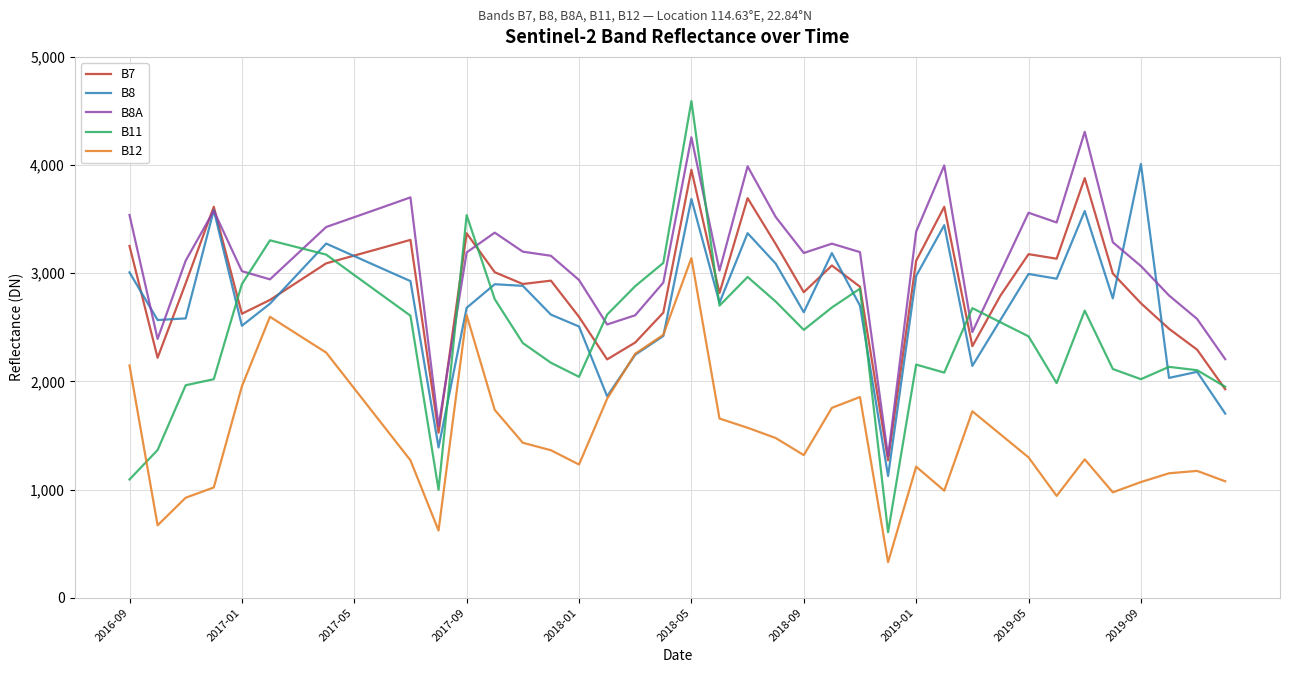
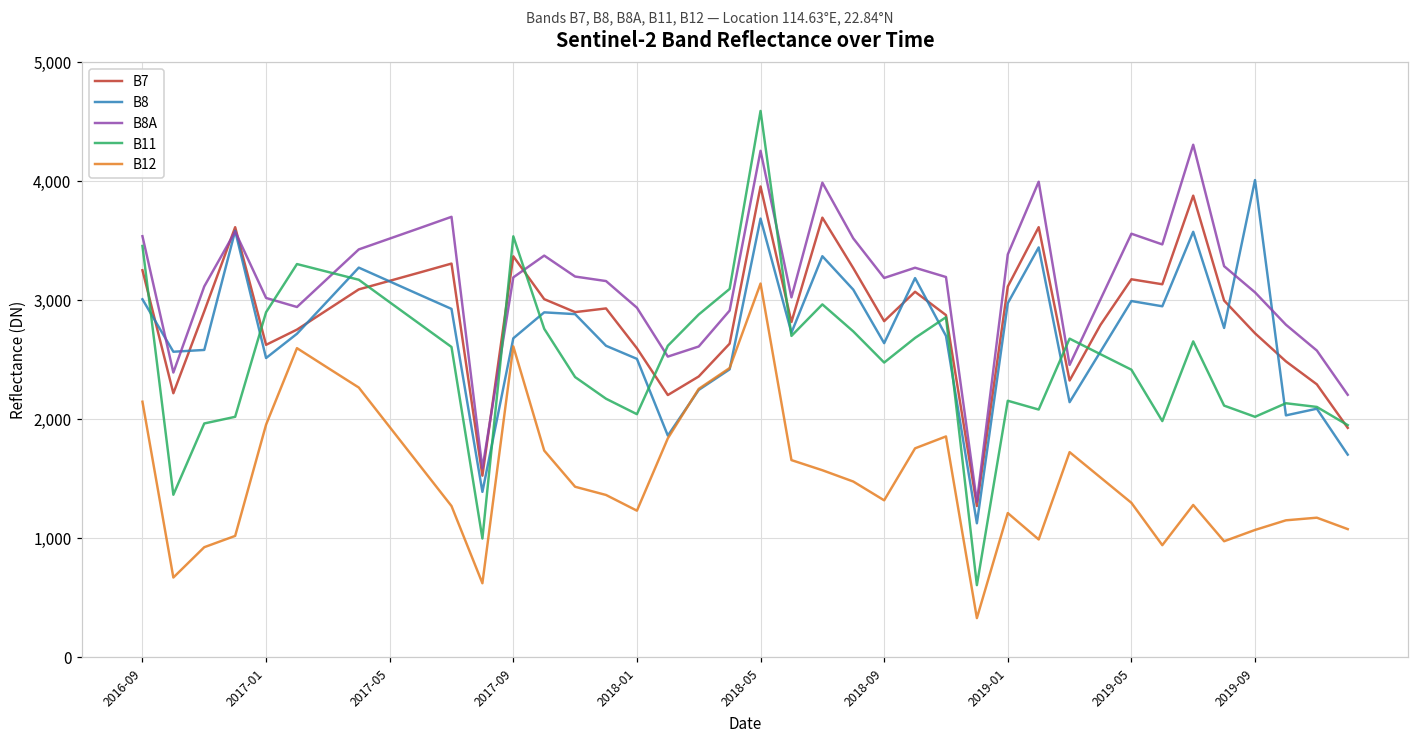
B11, 2016-09: 1,090 -> 3,460
